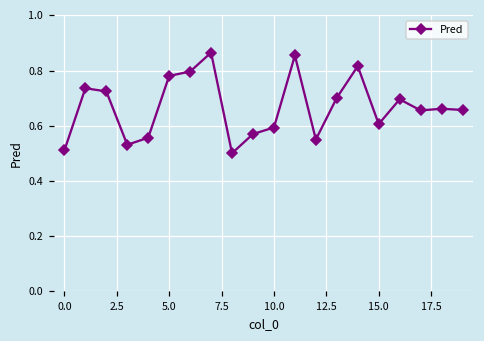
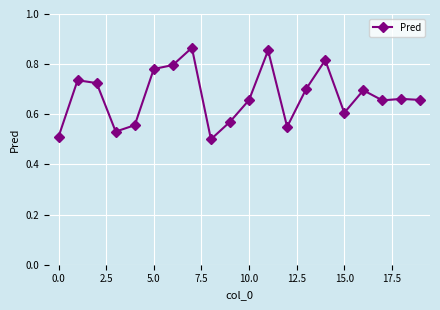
10.0: 0.59 -> 0.66
